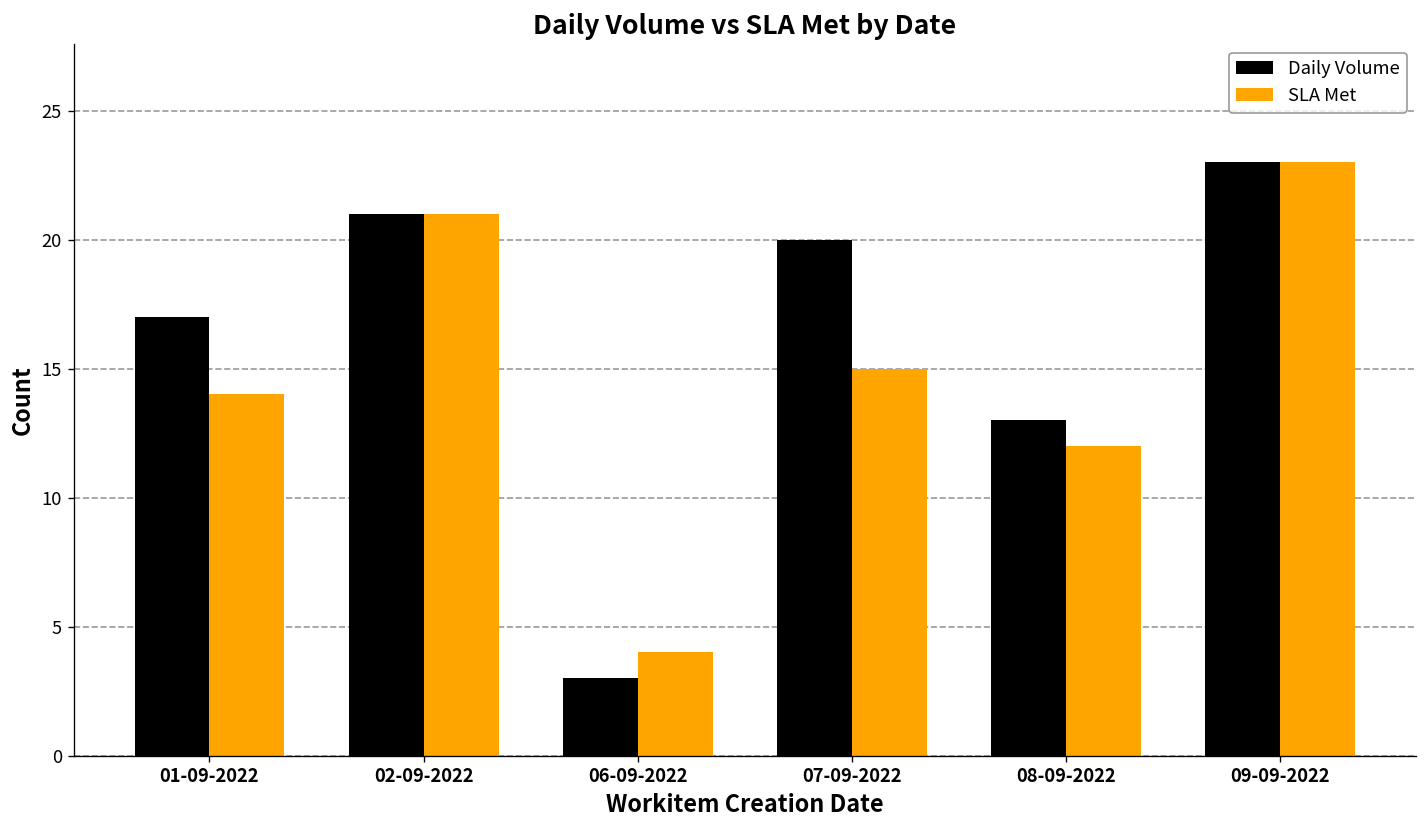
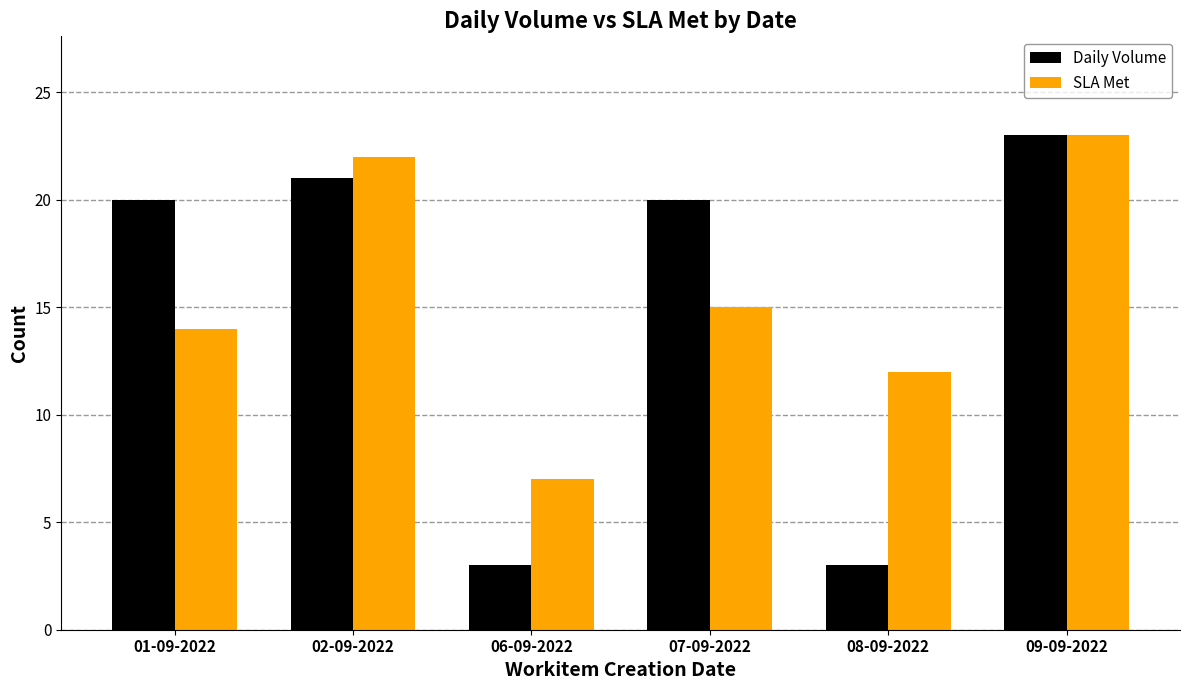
Daily Volume, 01-09-2022: 17 -> 20
SLA Met, 02-09-2022: 21 -> 22
SLA Met, 06-09-2022: 4 -> 7
Daily Volume, 08-09-2022: 13 -> 3
